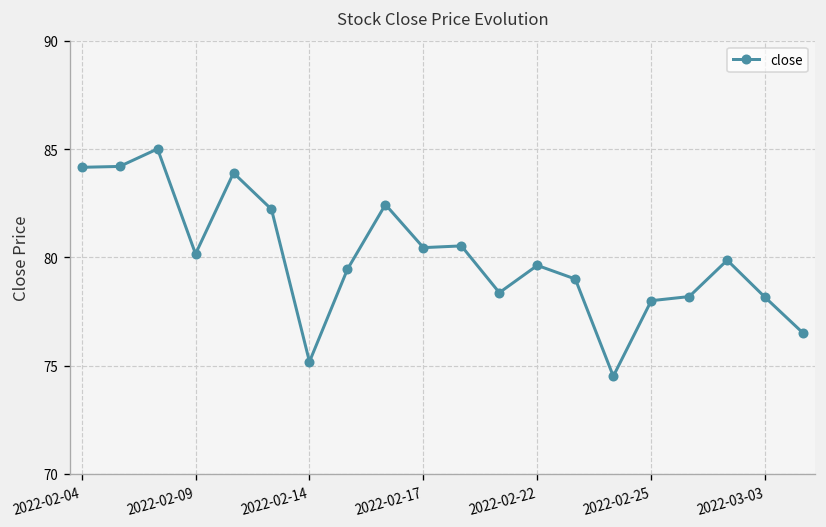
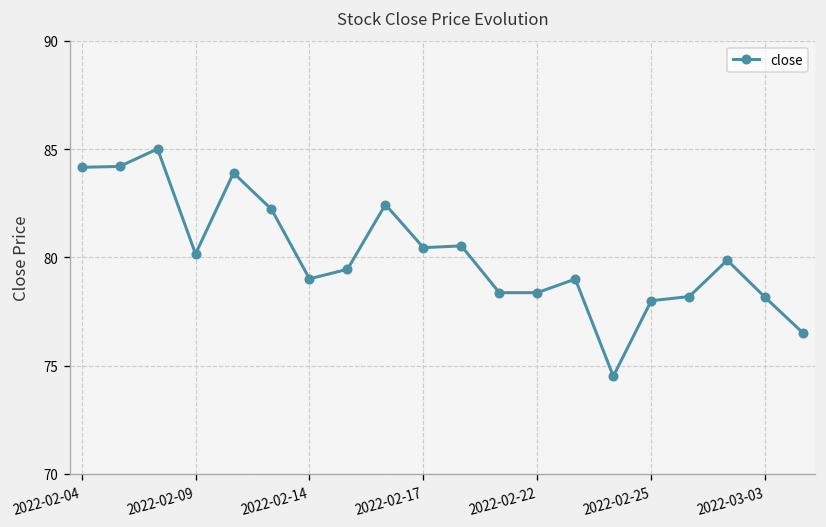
2022-02-14: 75.2 -> 79.0
2022-02-22: 79.6 -> 78.4
